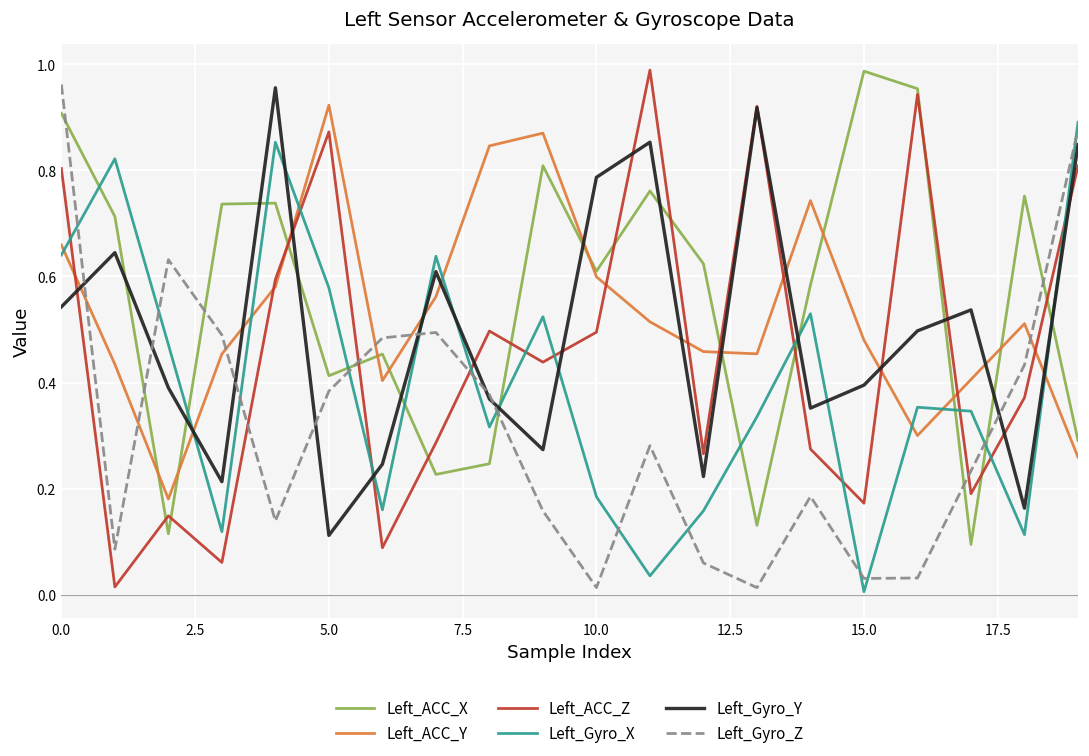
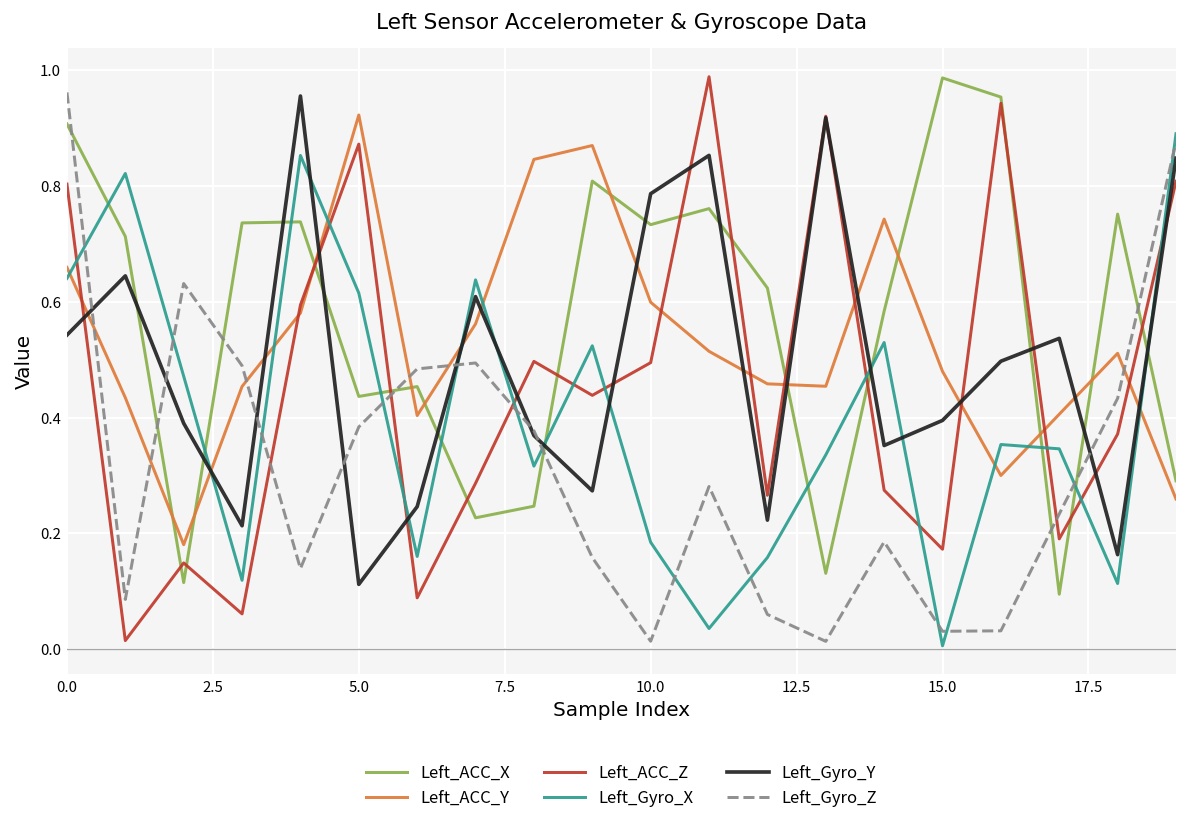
Left_ACC_X, 5.0: 0.41 -> 0.44
Left_Gyro_X, 5.0: 0.58 -> 0.62
Left_ACC_X, 10.0: 0.61 -> 0.73
